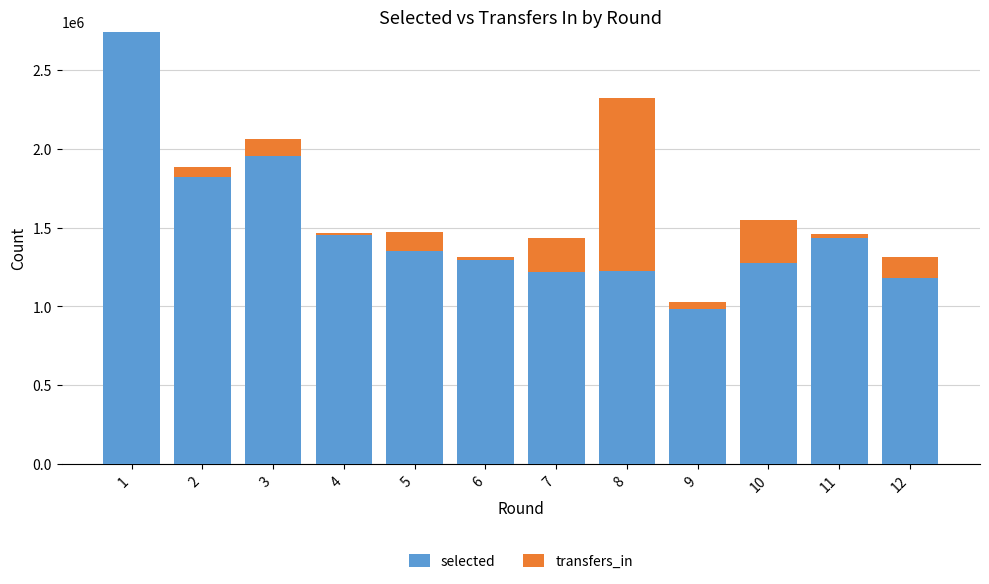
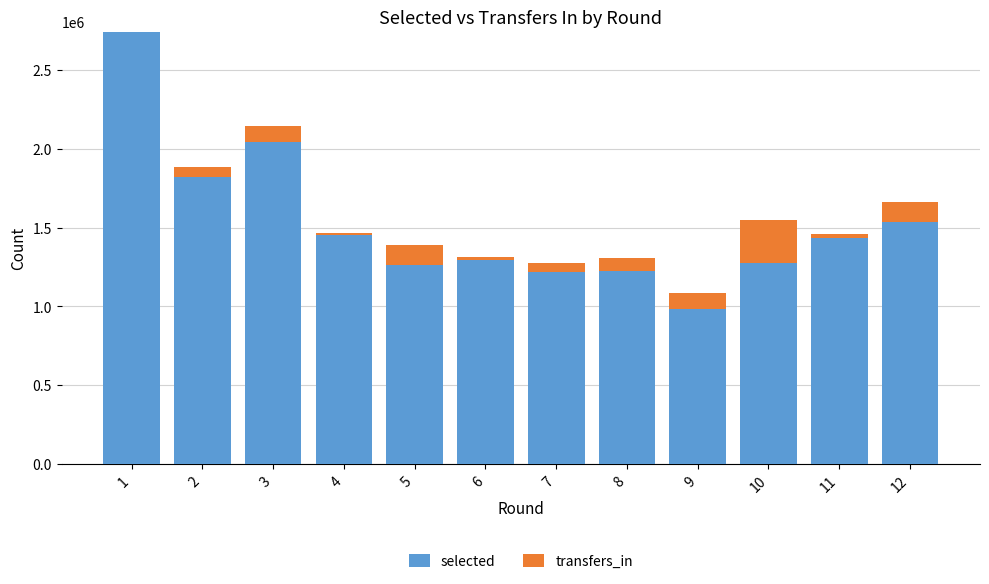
selected, 3: 1950000 -> 2040000
selected, 5: 1350000 -> 1260000
transfers_in, 7: 210000 -> 50000
transfers_in, 8: 1100000 -> 80000
transfers_in, 9: 50000 -> 110000
selected, 12: 1180000 -> 1530000
